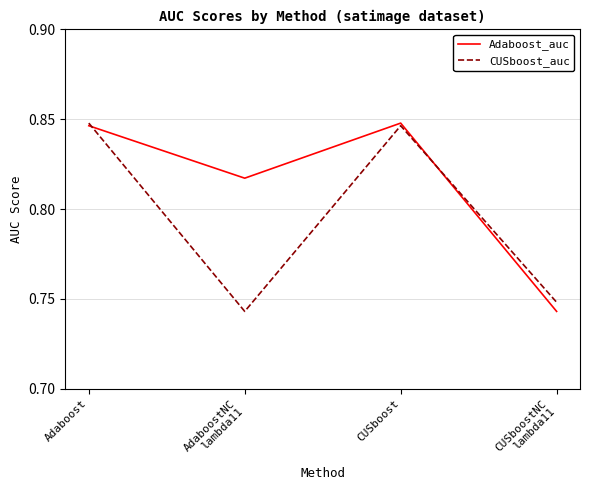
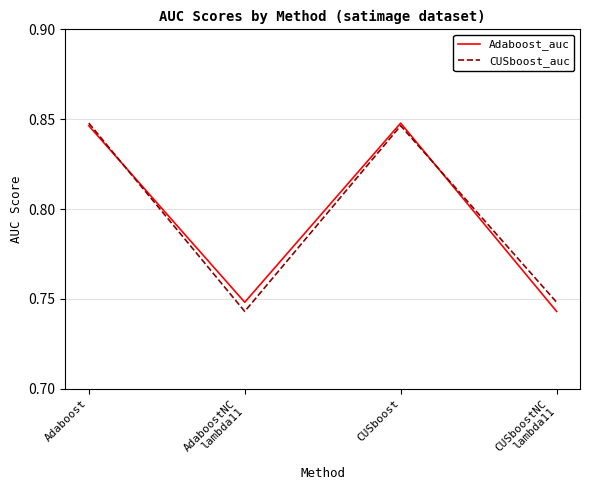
Adaboost_auc, AdaboostNC lambda11: 0.817 -> 0.748
